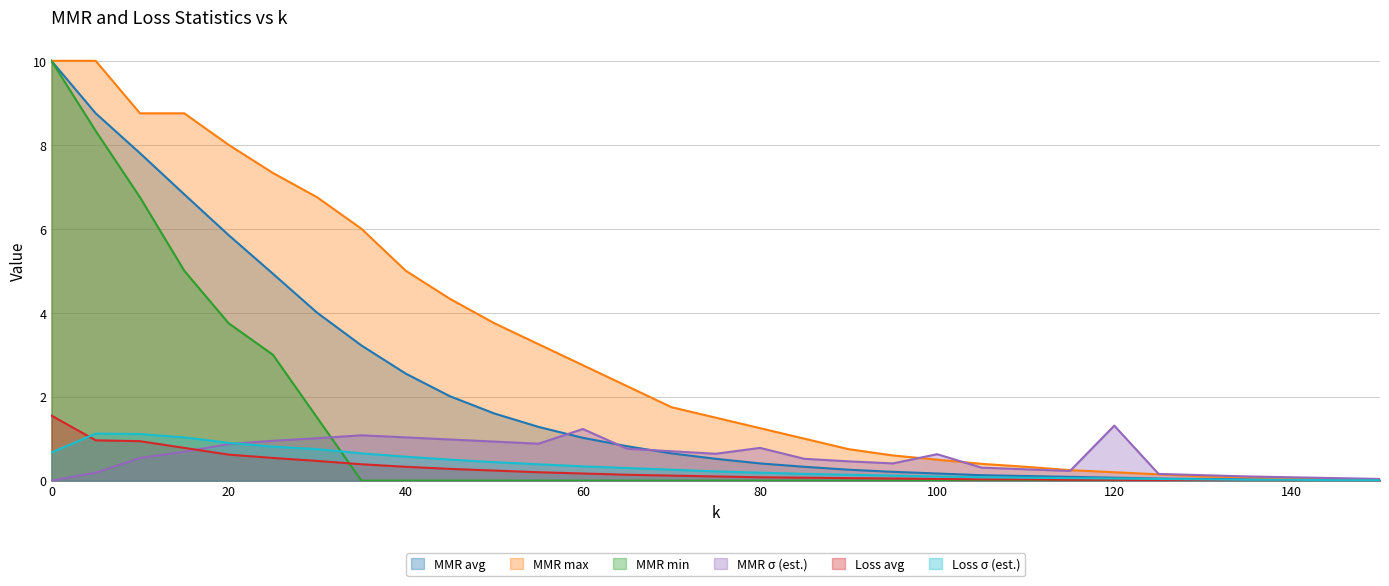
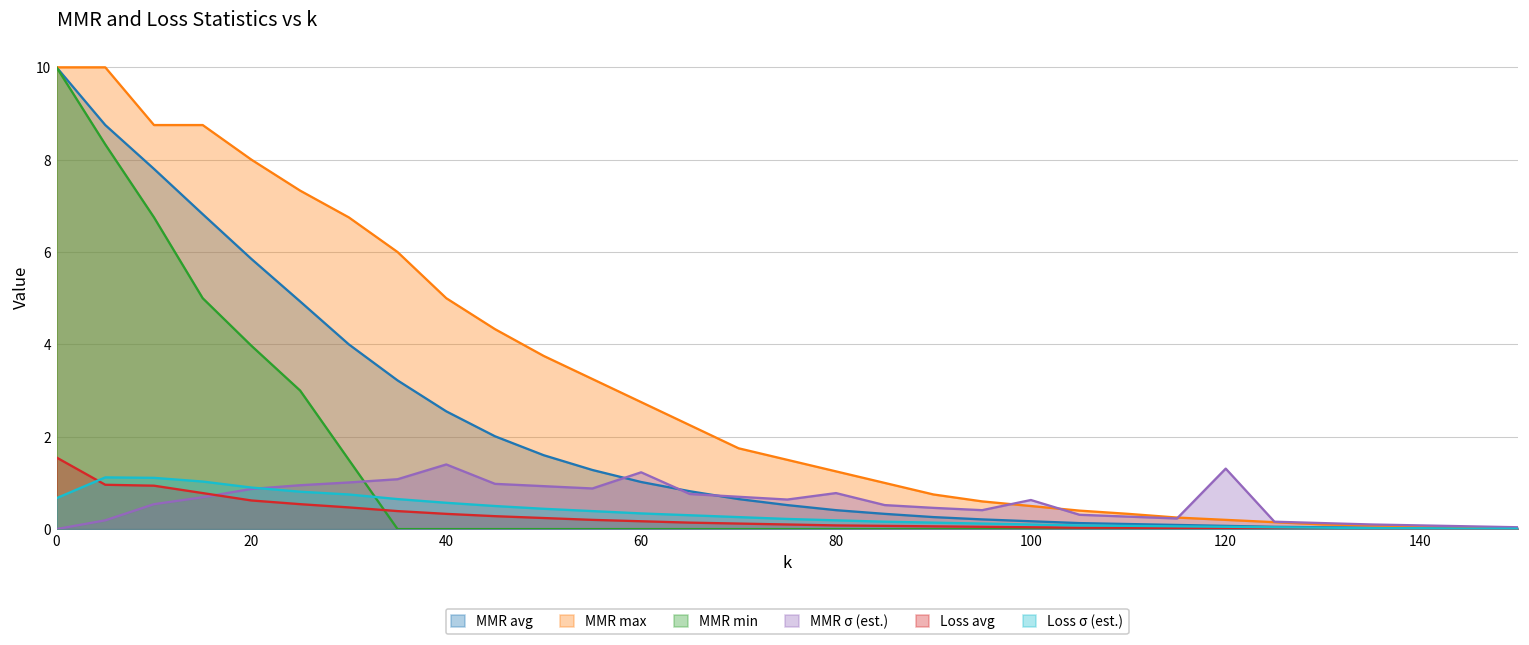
MMR min, 20: 3.8 -> 4.0
MMR σ (est.), 40: 1.0 -> 1.4
